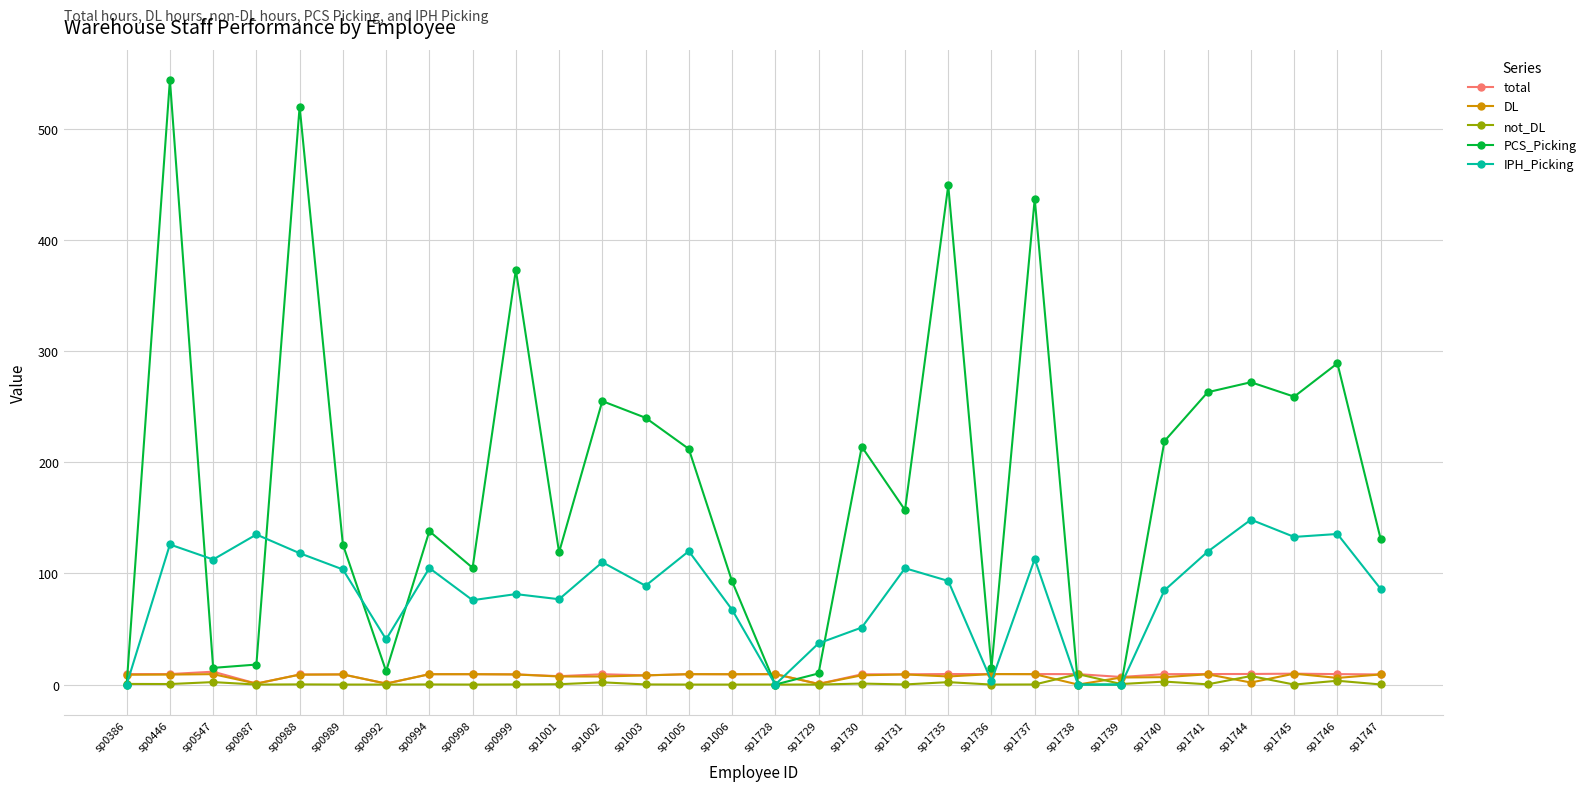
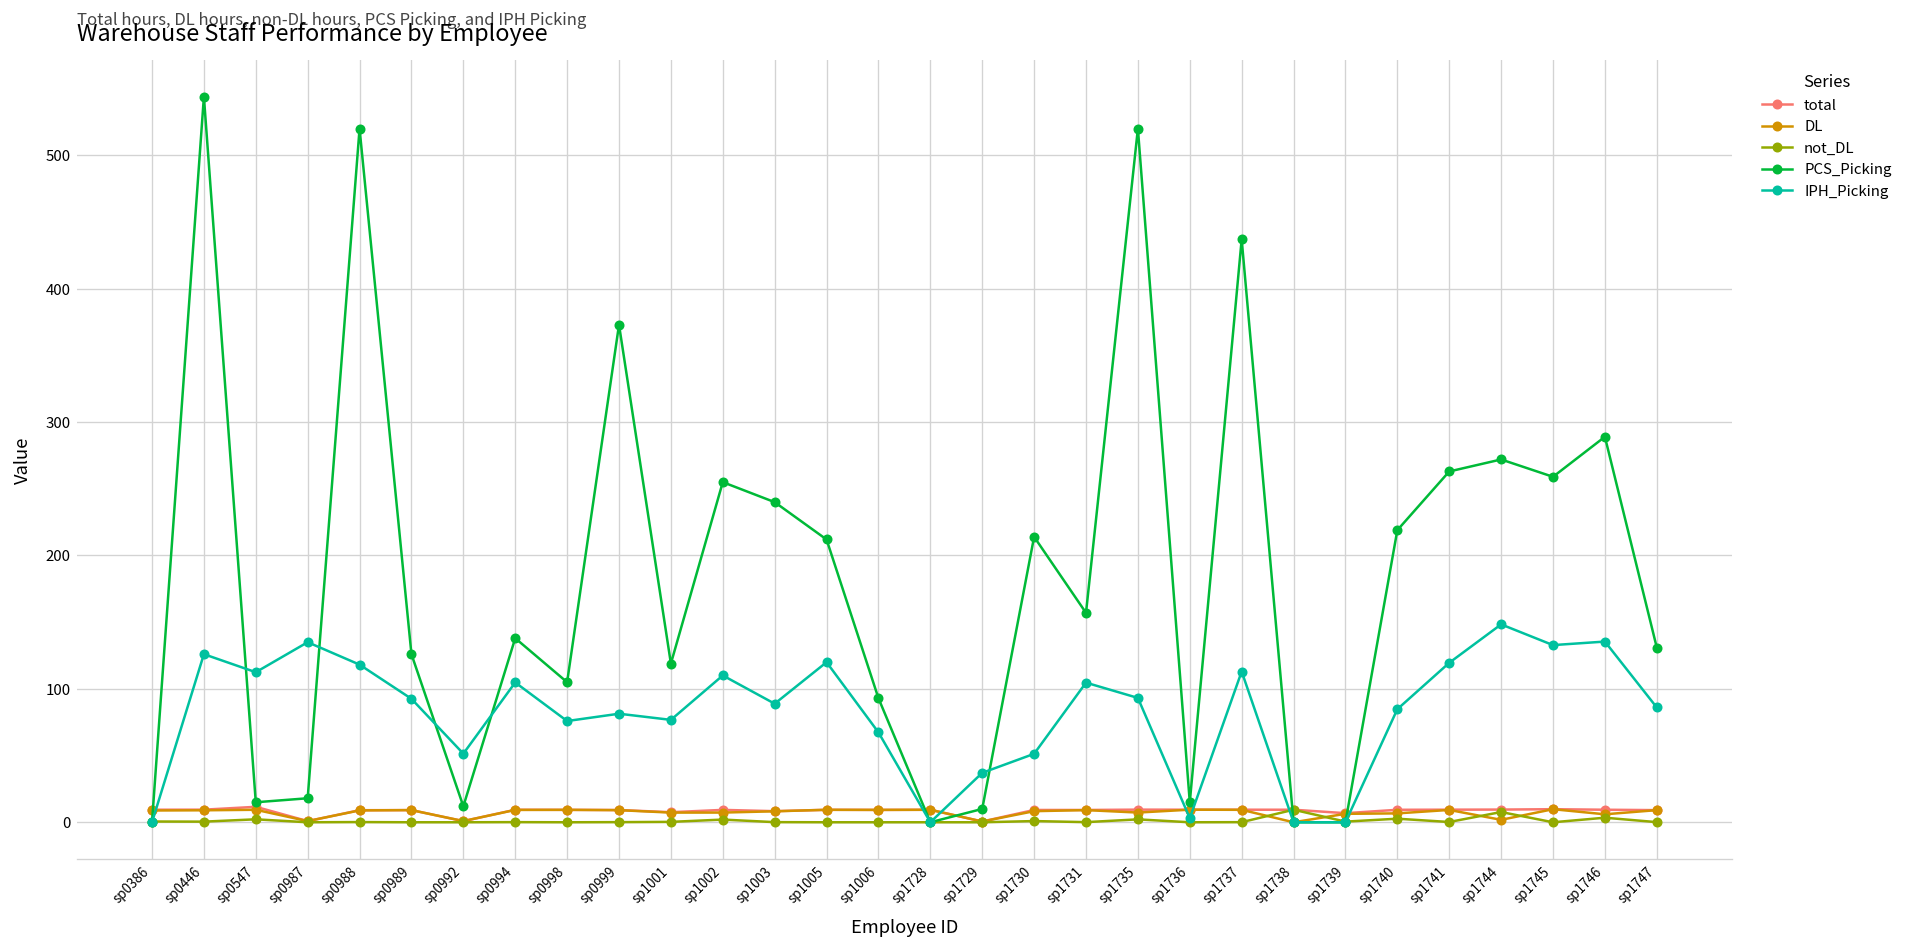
IPH_Picking, sp0989: 104 -> 93
IPH_Picking, sp0992: 41 -> 51
PCS_Picking, sp1735: 449 -> 520
